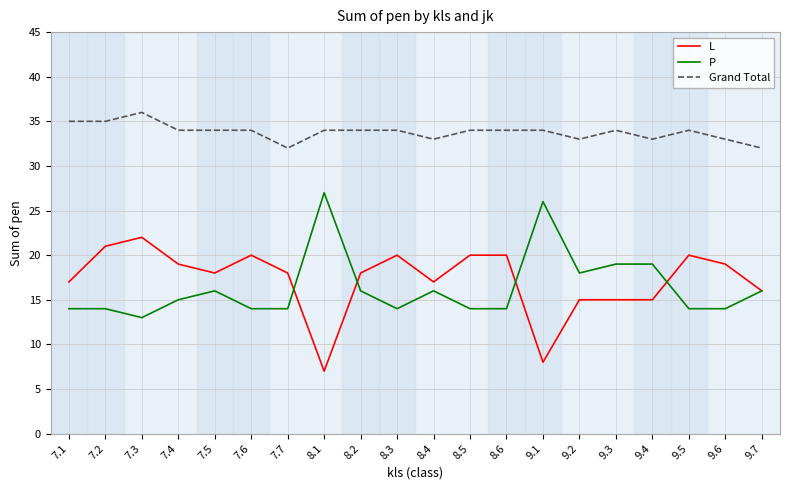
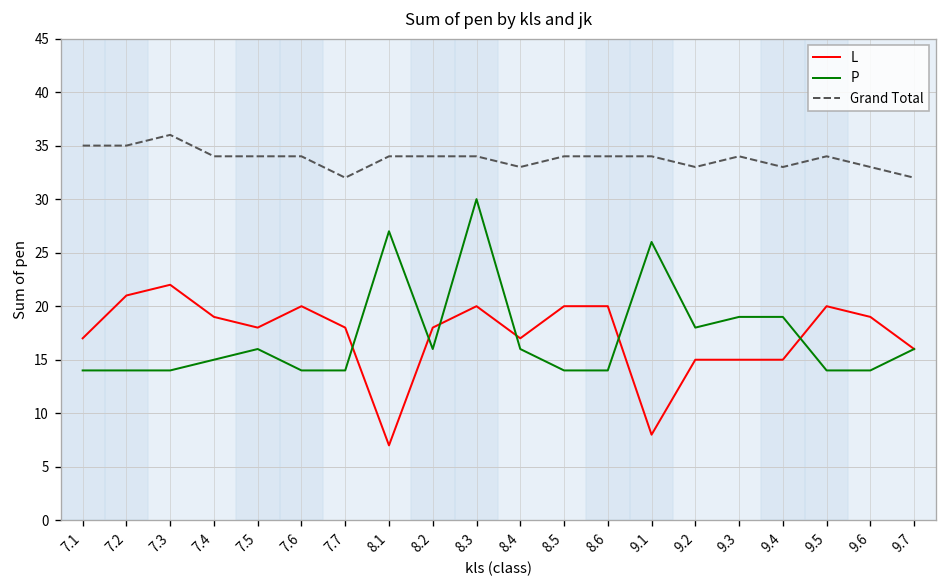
P, 7.3: 13 -> 14
P, 8.3: 14 -> 30
